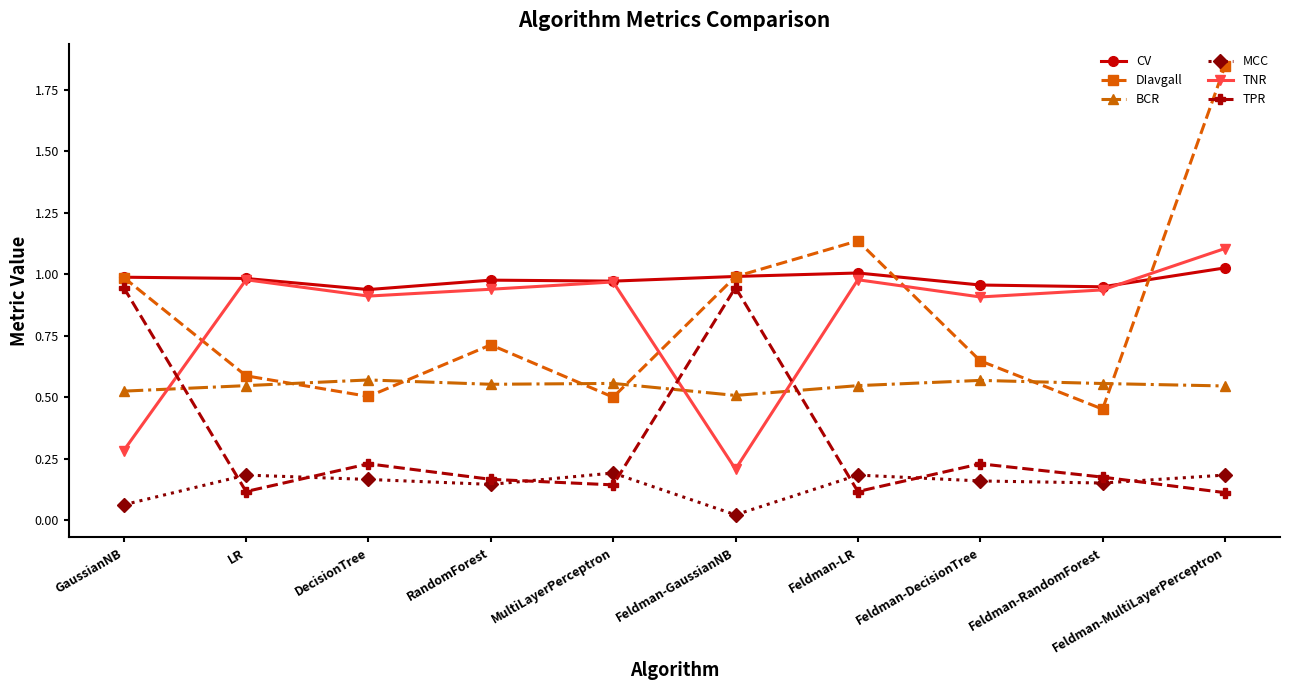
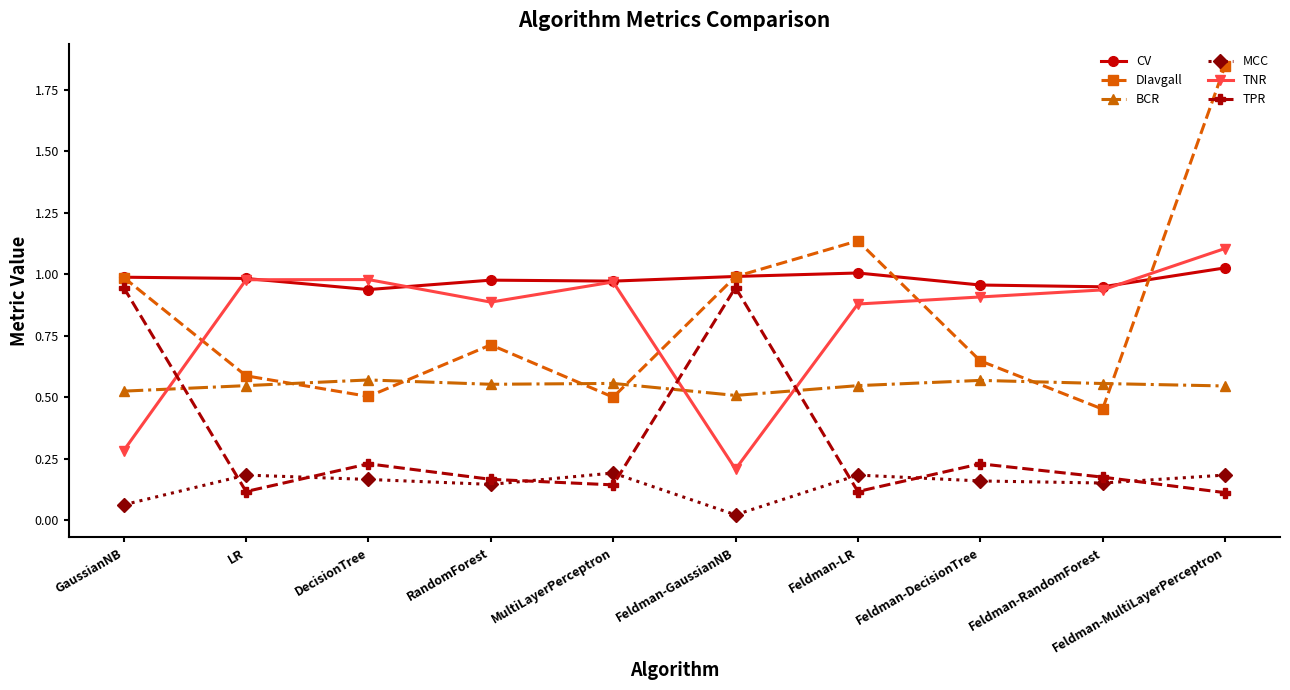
TNR, DecisionTree: 0.91 -> 0.98
TNR, RandomForest: 0.94 -> 0.89
TNR, Feldman-LR: 0.98 -> 0.88
